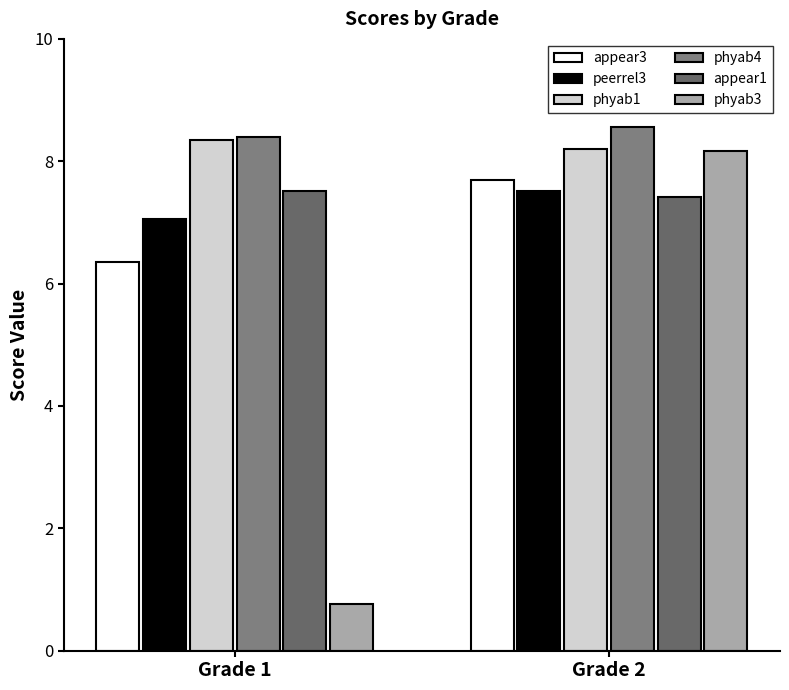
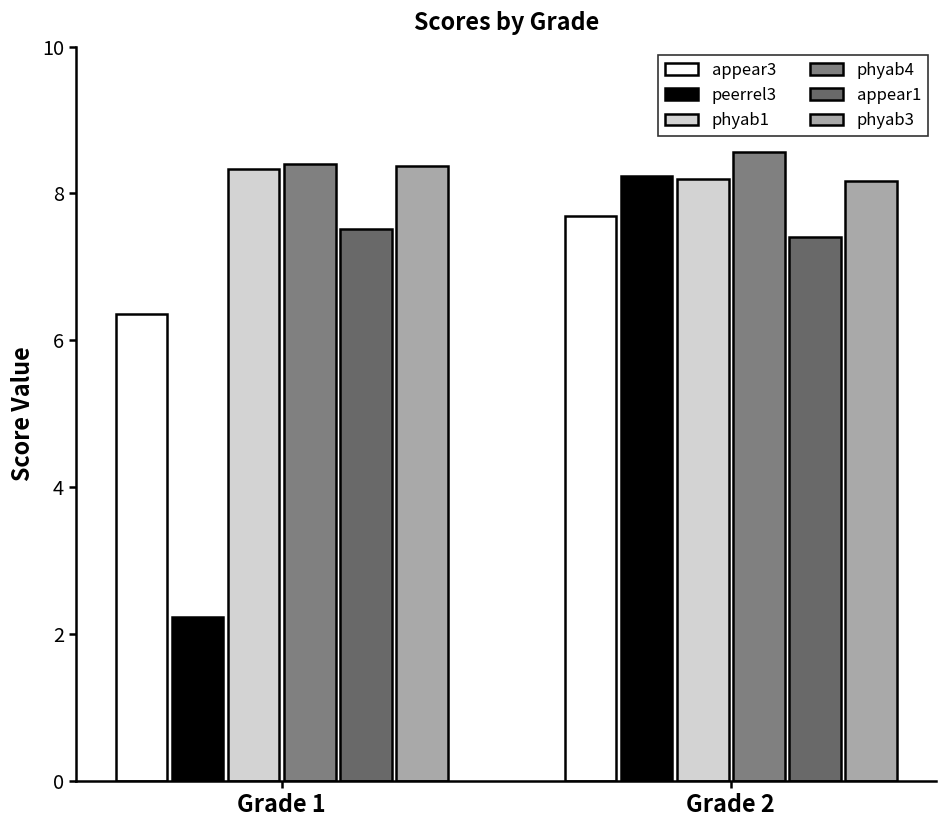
peerrel3, Grade 1: 7.1 -> 2.2
phyab3, Grade 1: 0.8 -> 8.4
peerrel3, Grade 2: 7.5 -> 8.2
